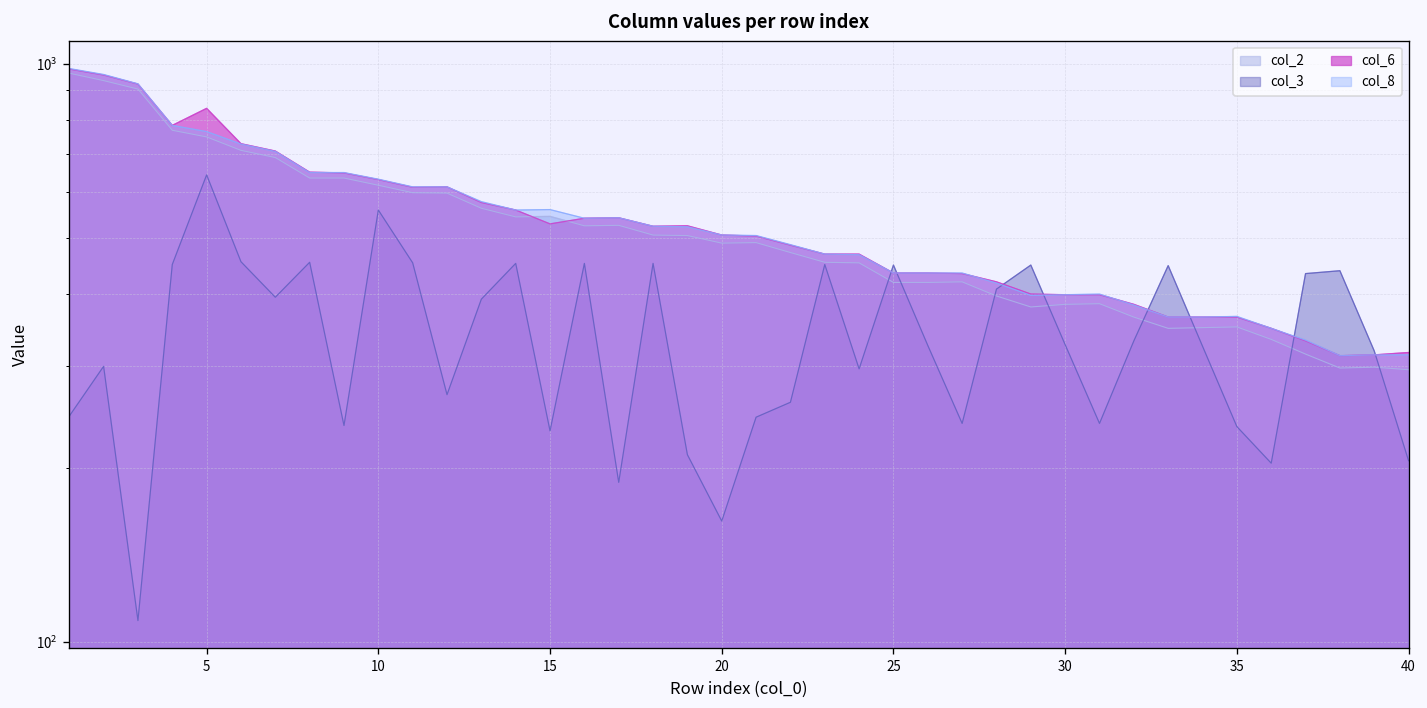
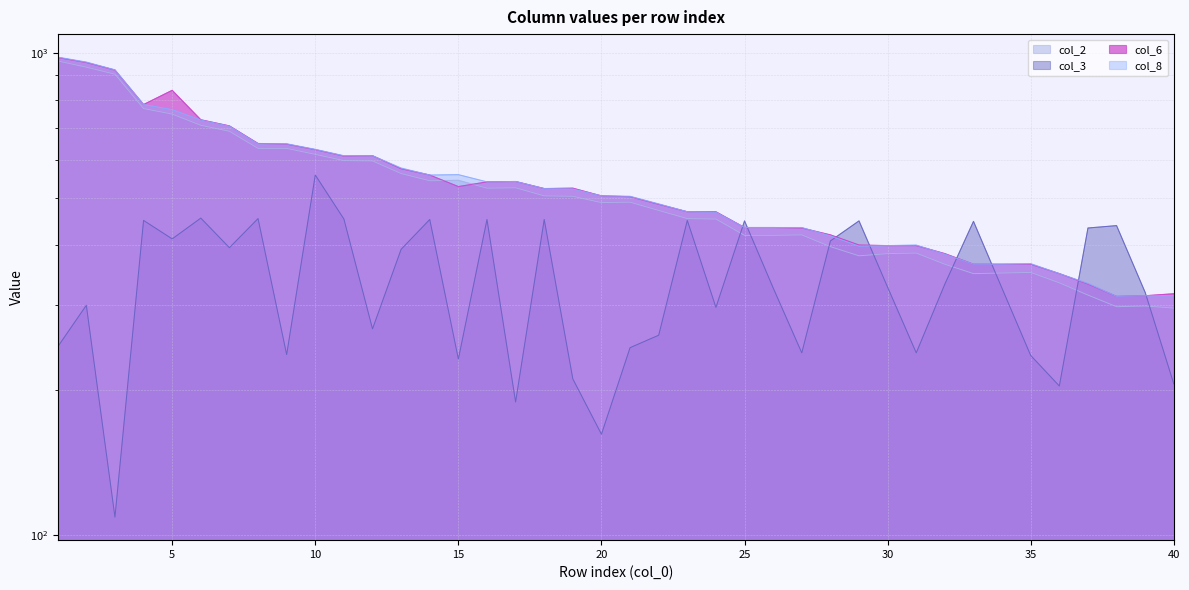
col_3, 5: 640 -> 410
